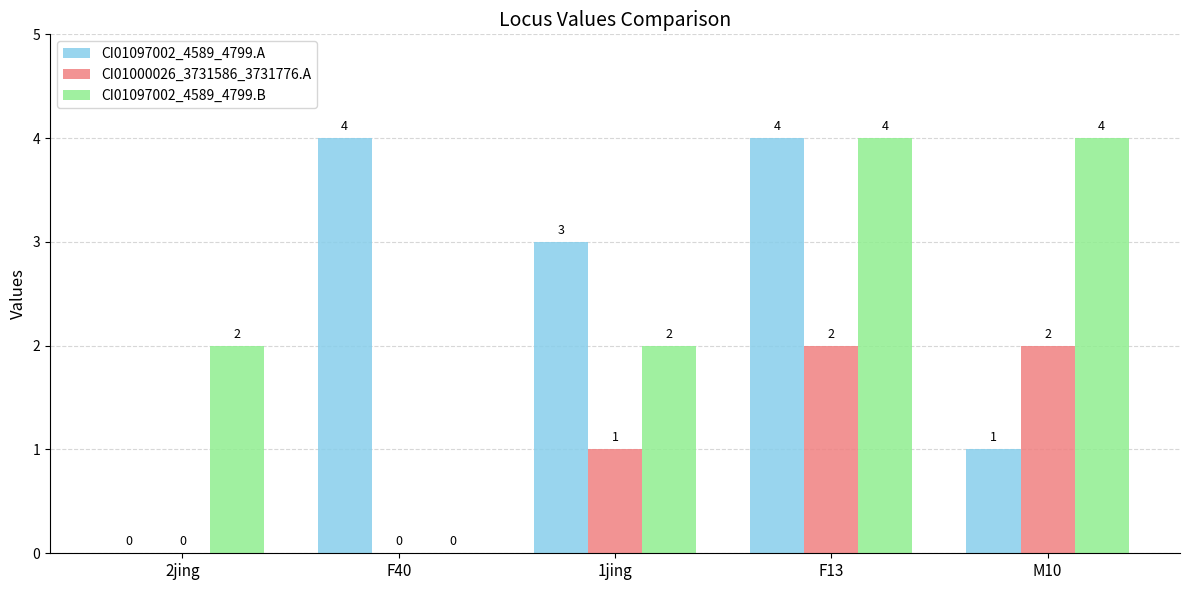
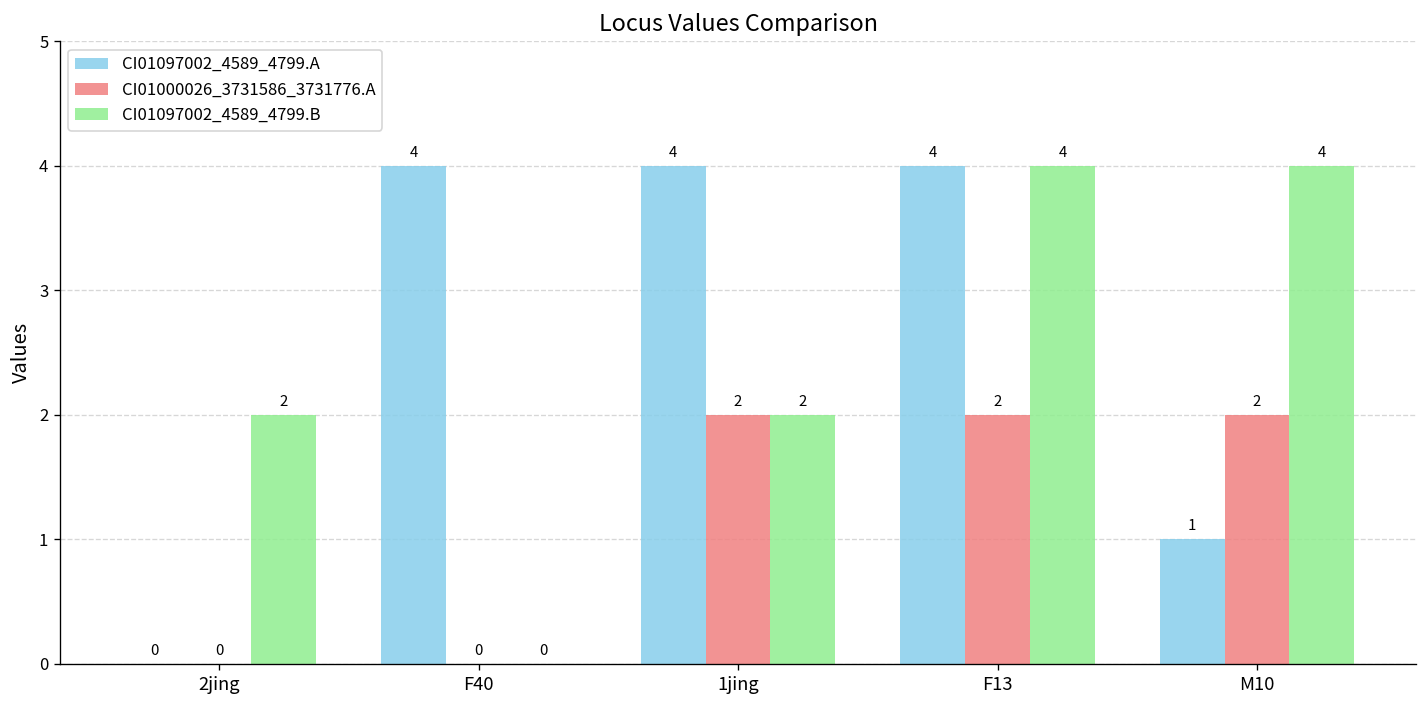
CI01097002_4589_4799.A, 1jing: 3 -> 4
CI01000026_3731586_3731776.A, 1jing: 1 -> 2
